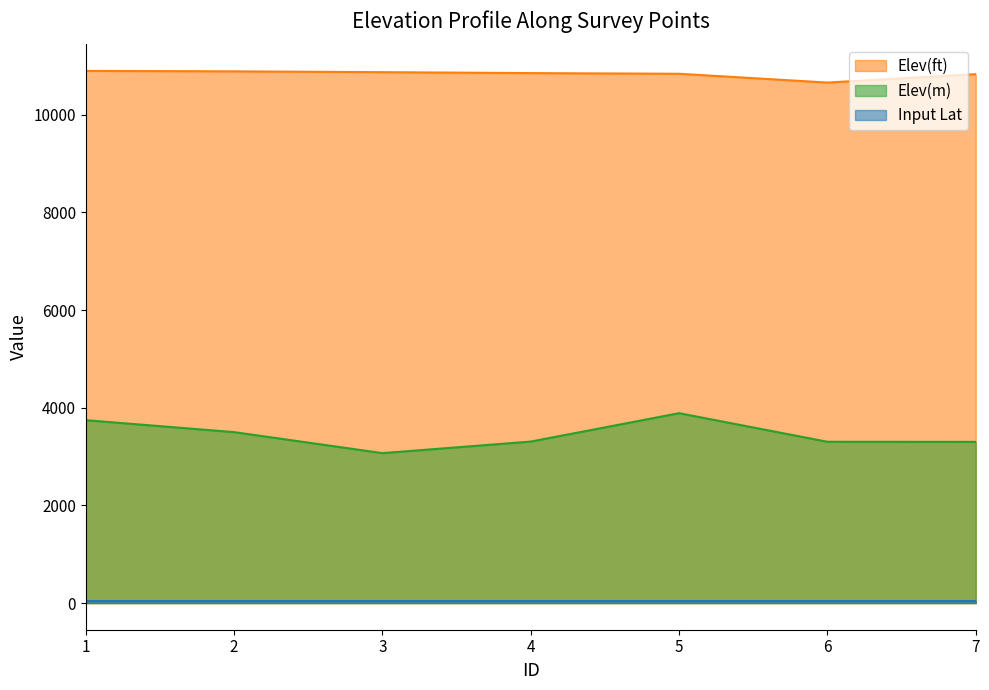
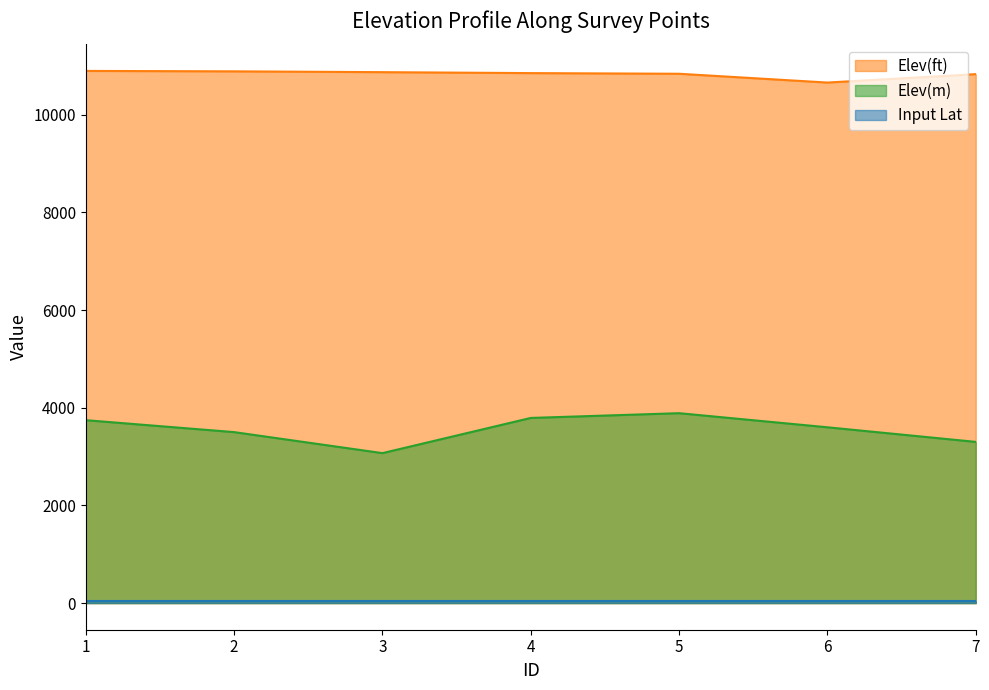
Elev(m), 4: 3300 -> 3800
Elev(m), 6: 3300 -> 3600
